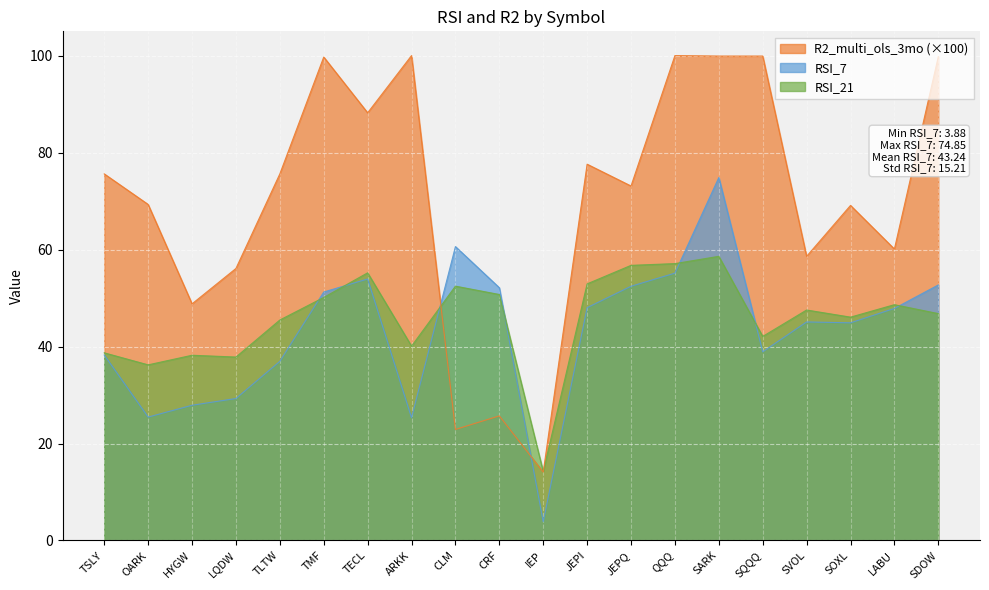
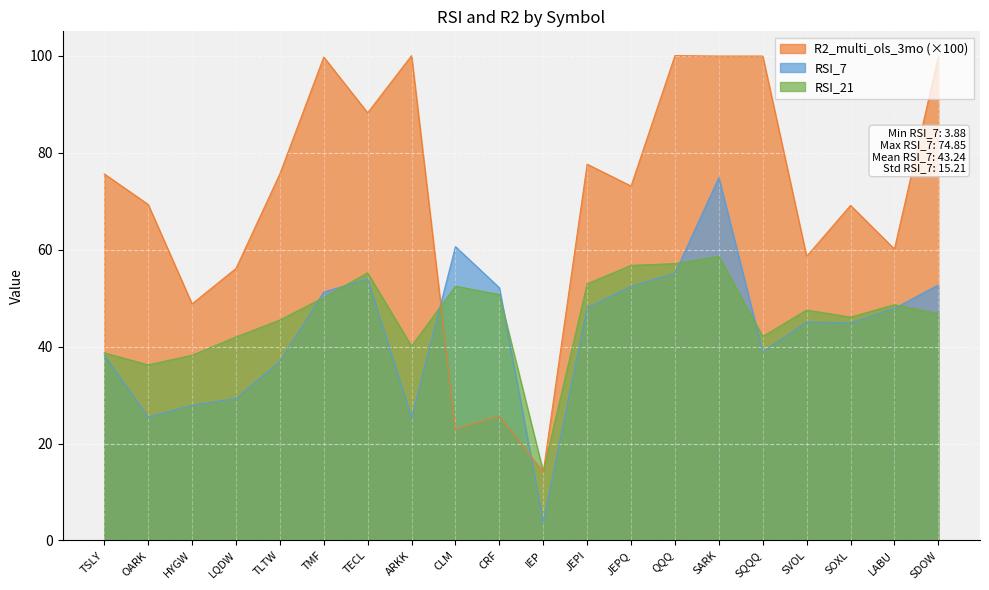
RSI_21, LQDW: 38 -> 42
